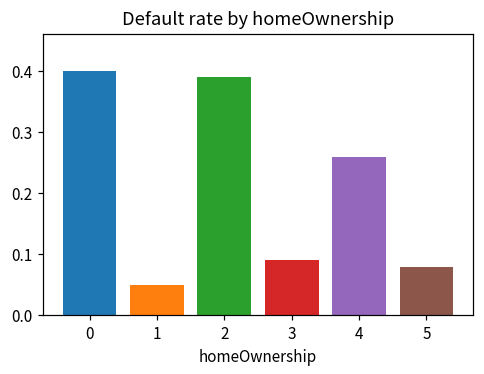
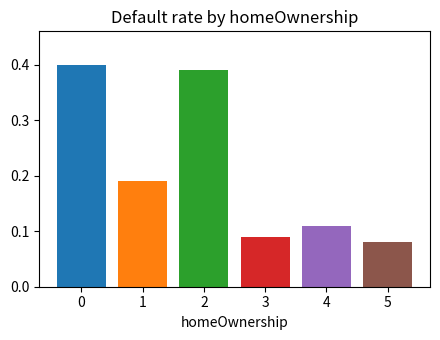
1: 0.05 -> 0.19
4: 0.26 -> 0.11
